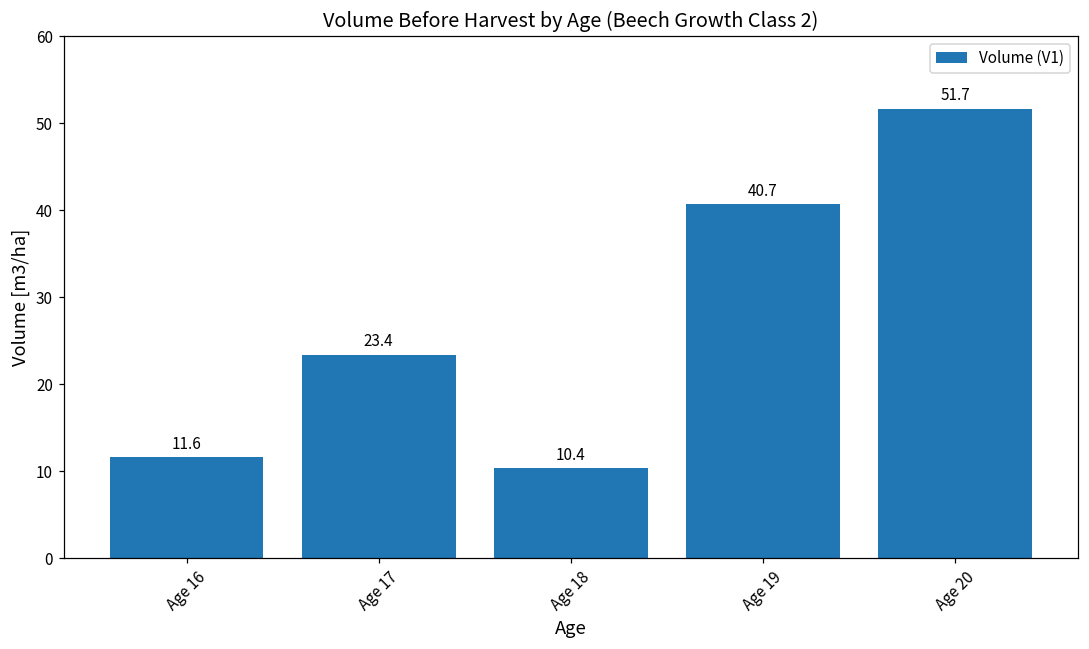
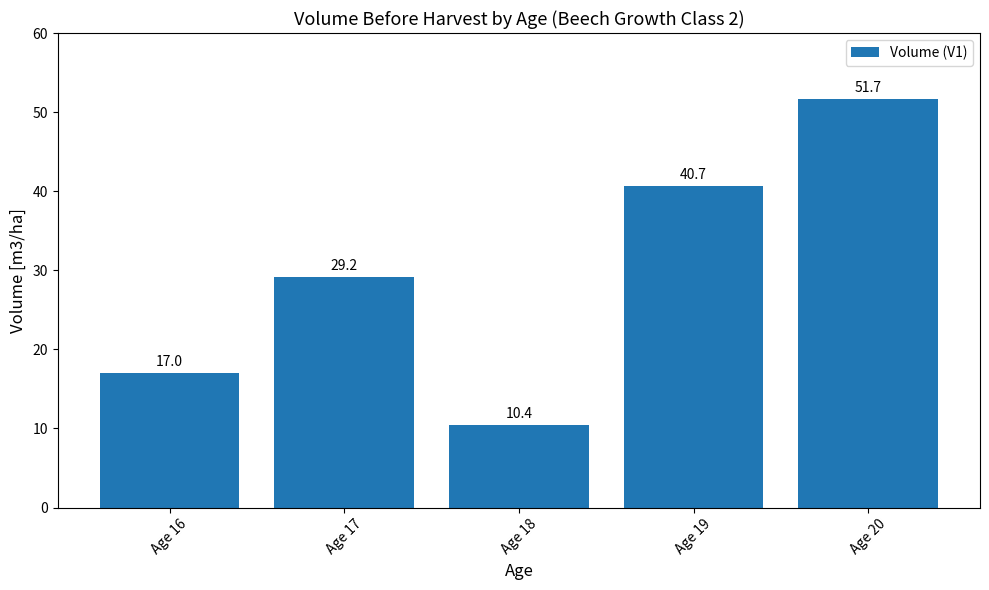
Age 16: 11.6 -> 17.0
Age 17: 23.4 -> 29.2
